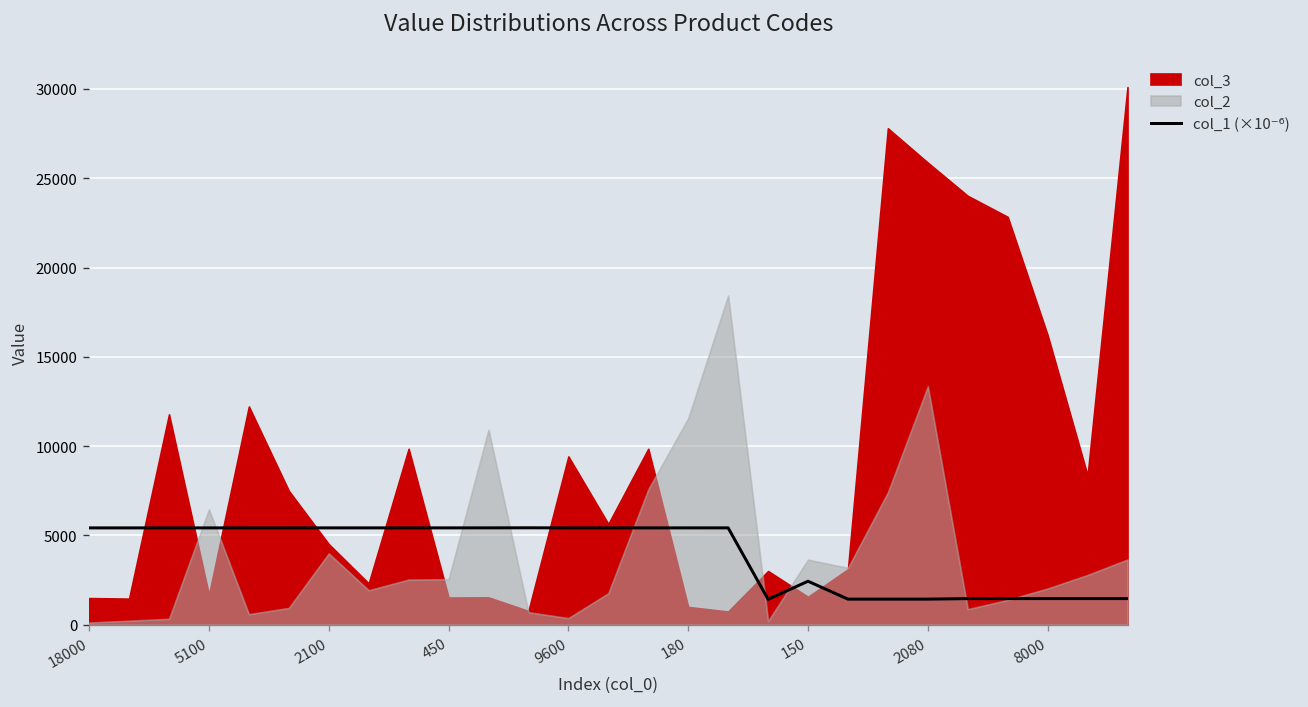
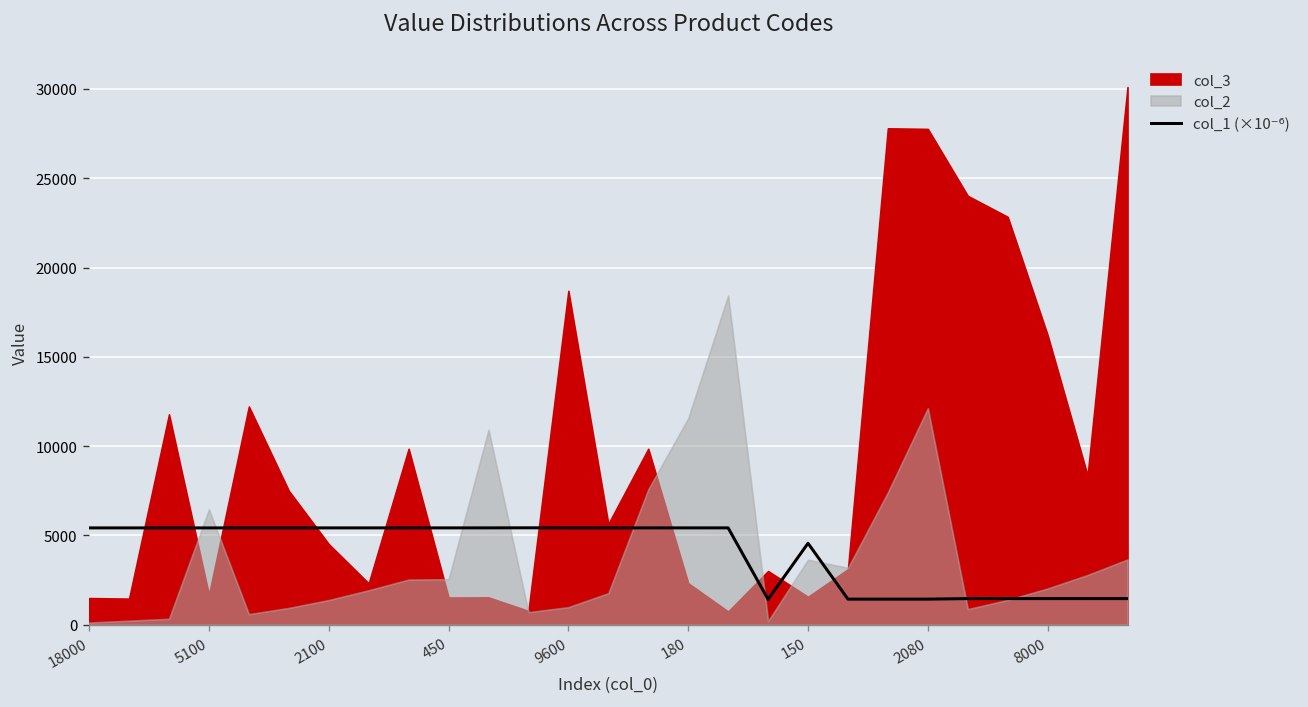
col_2, 2100: 4000 -> 1400
col_3, 9600: 9400 -> 18700
col_2, 9600: 400 -> 1000
col_3, 180: 1000 -> 2300
col_1 (×10⁻⁶), 150: 2400 -> 4600
col_3, 2080: 25900 -> 27800
col_2, 2080: 13300 -> 12100
